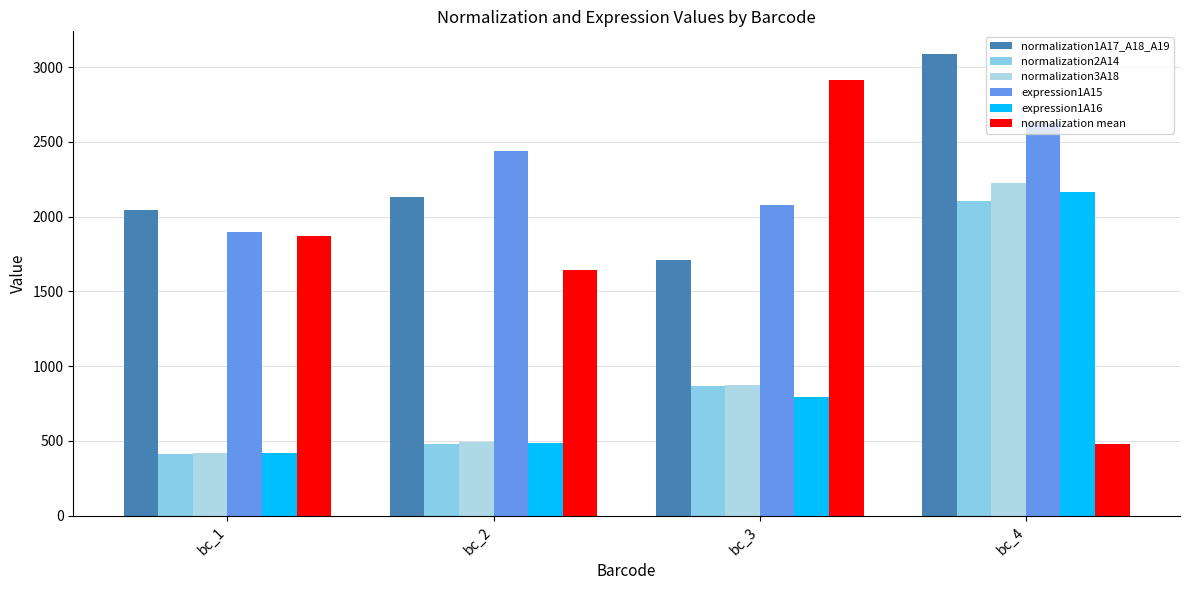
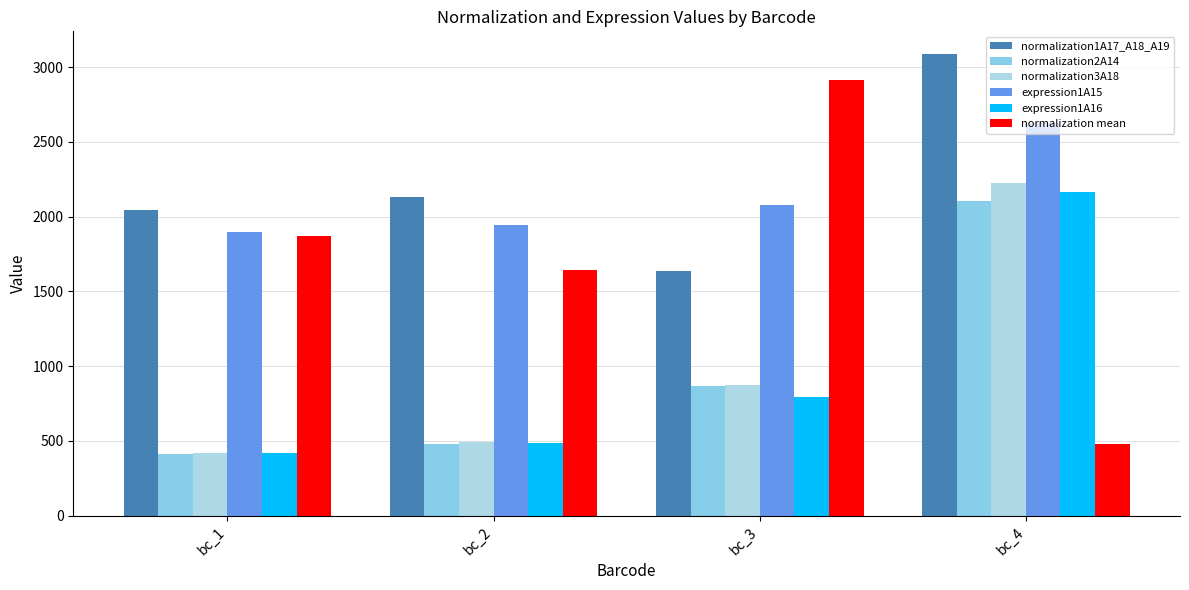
expression1A15, bc_2: 2440 -> 1940
normalization1A17_A18_A19, bc_3: 1710 -> 1640
